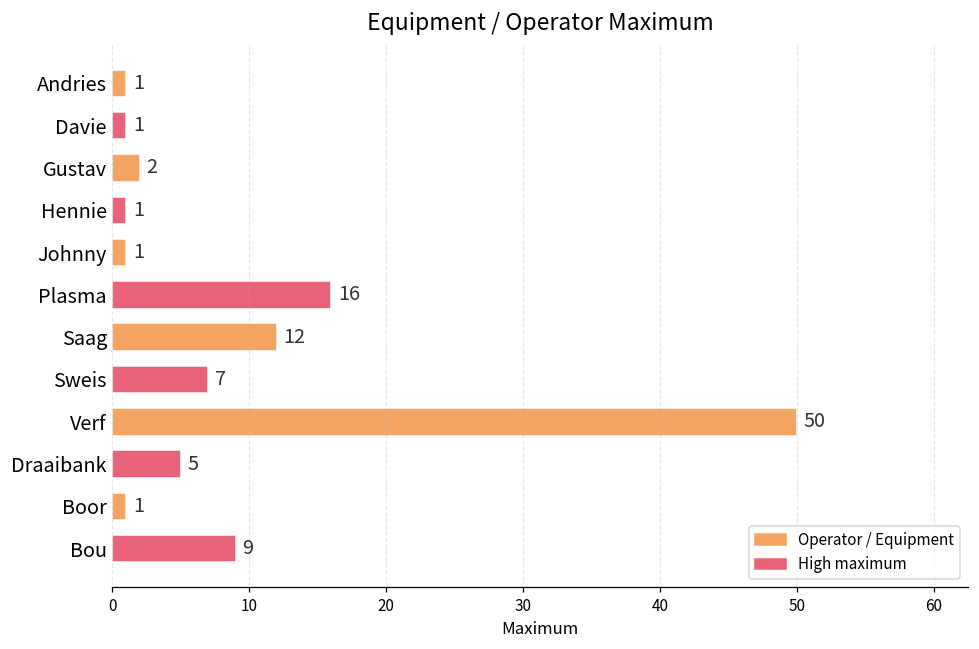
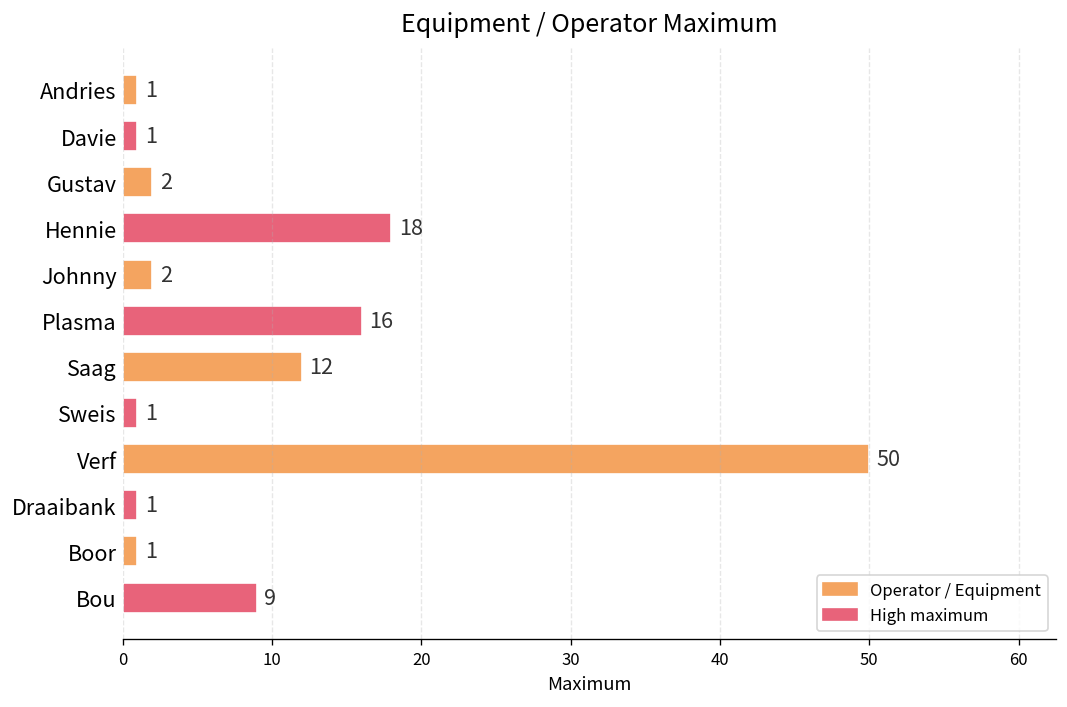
Hennie: 1 -> 18
Johnny: 1 -> 2
Sweis: 7 -> 1
Draaibank: 5 -> 1
